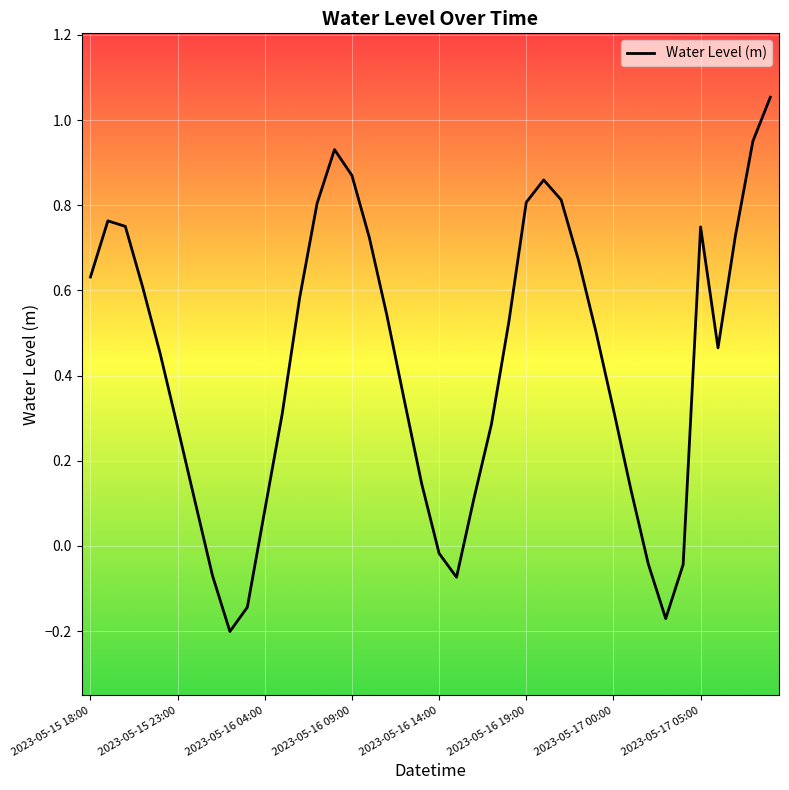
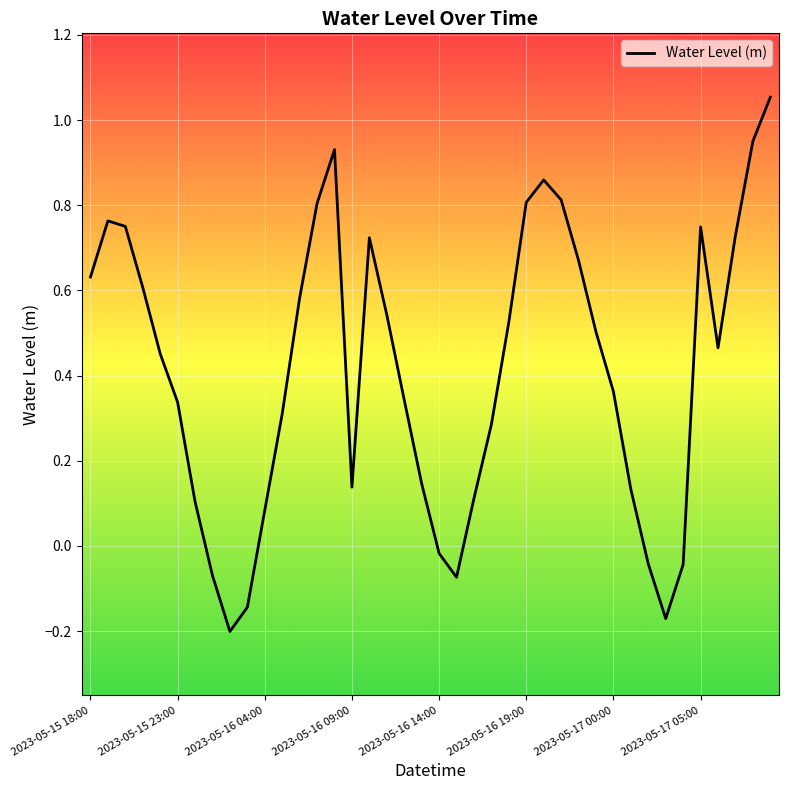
2023-05-15 23:00: 0.28 -> 0.34
2023-05-16 09:00: 0.87 -> 0.14
2023-05-17 00:00: 0.32 -> 0.36
